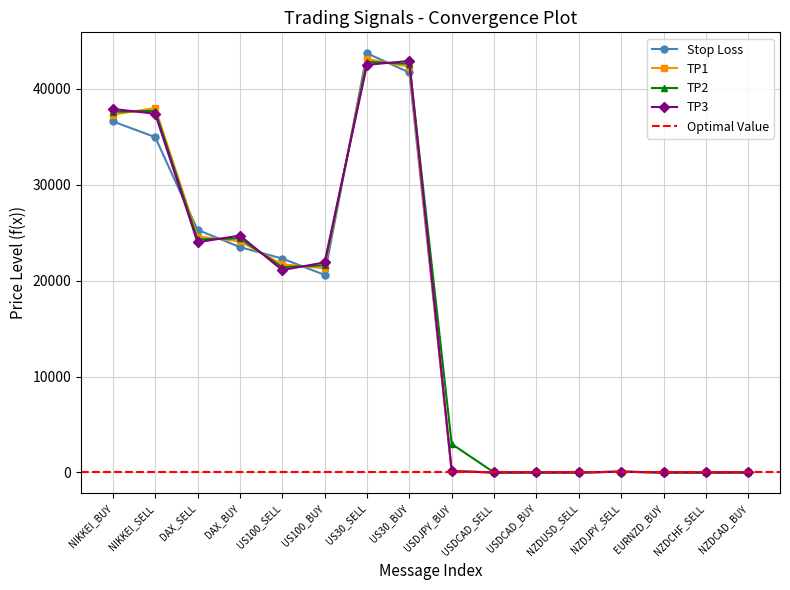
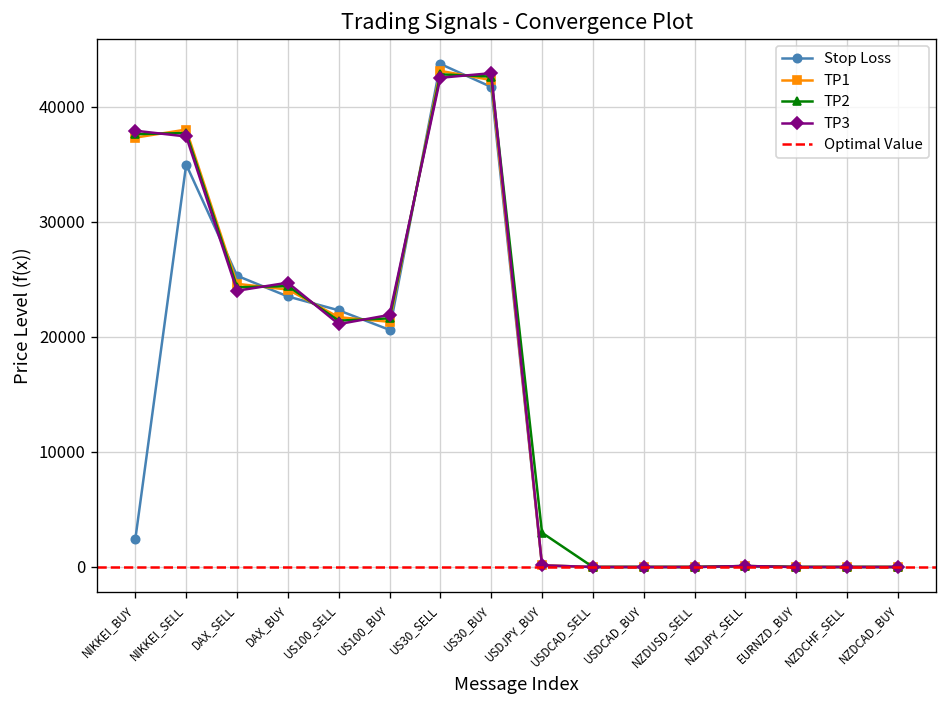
Stop Loss, NIKKEI_BUY: 37000 -> 2000
